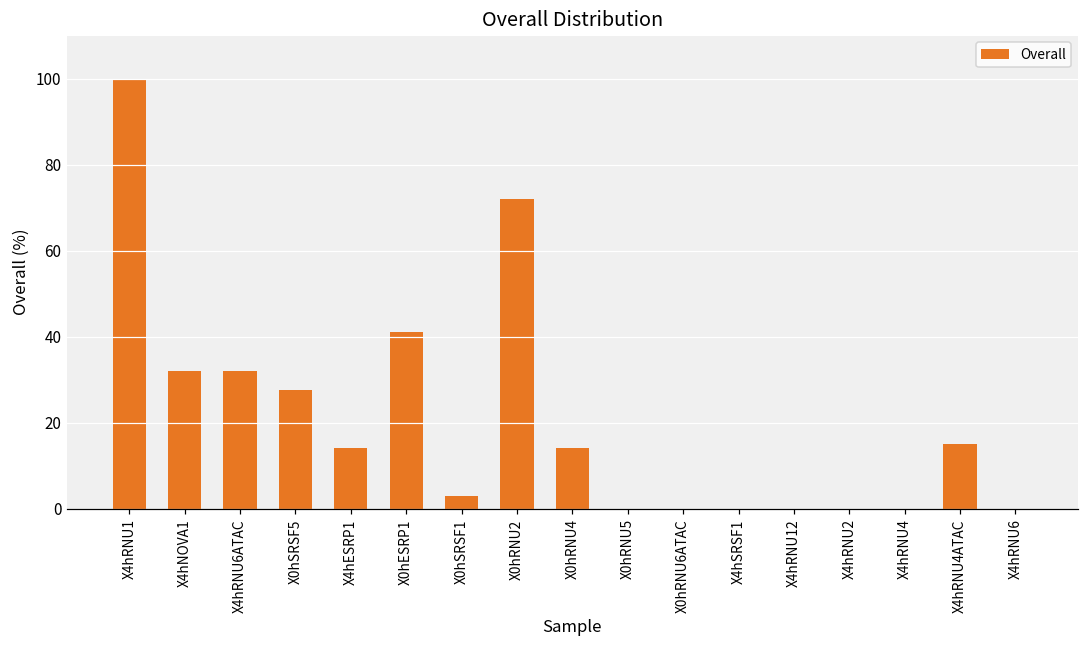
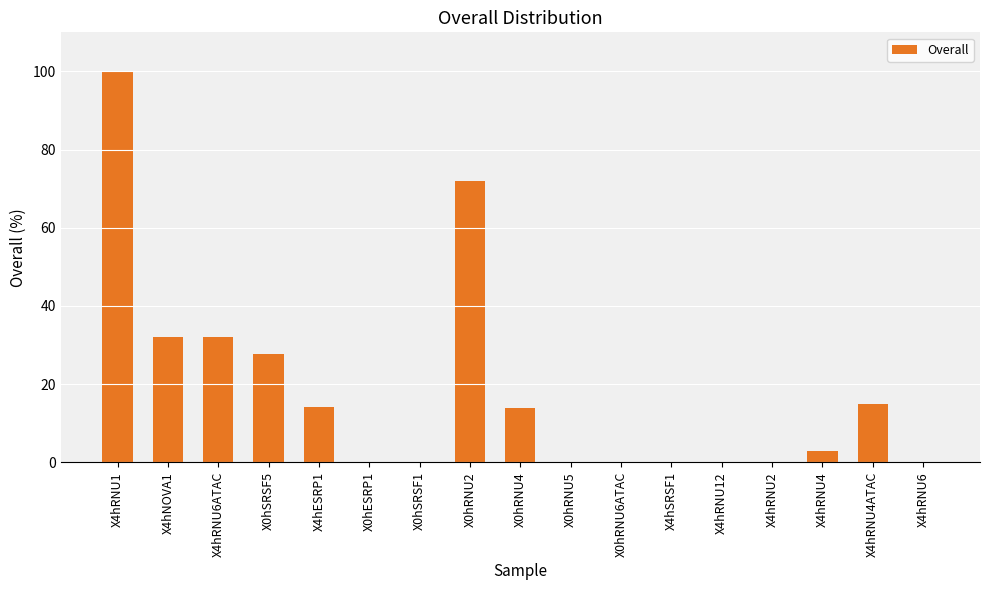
X0hESRP1: 41 -> 0
X0hSRSF1: 3 -> 0
X4hRNU4: 0 -> 3
